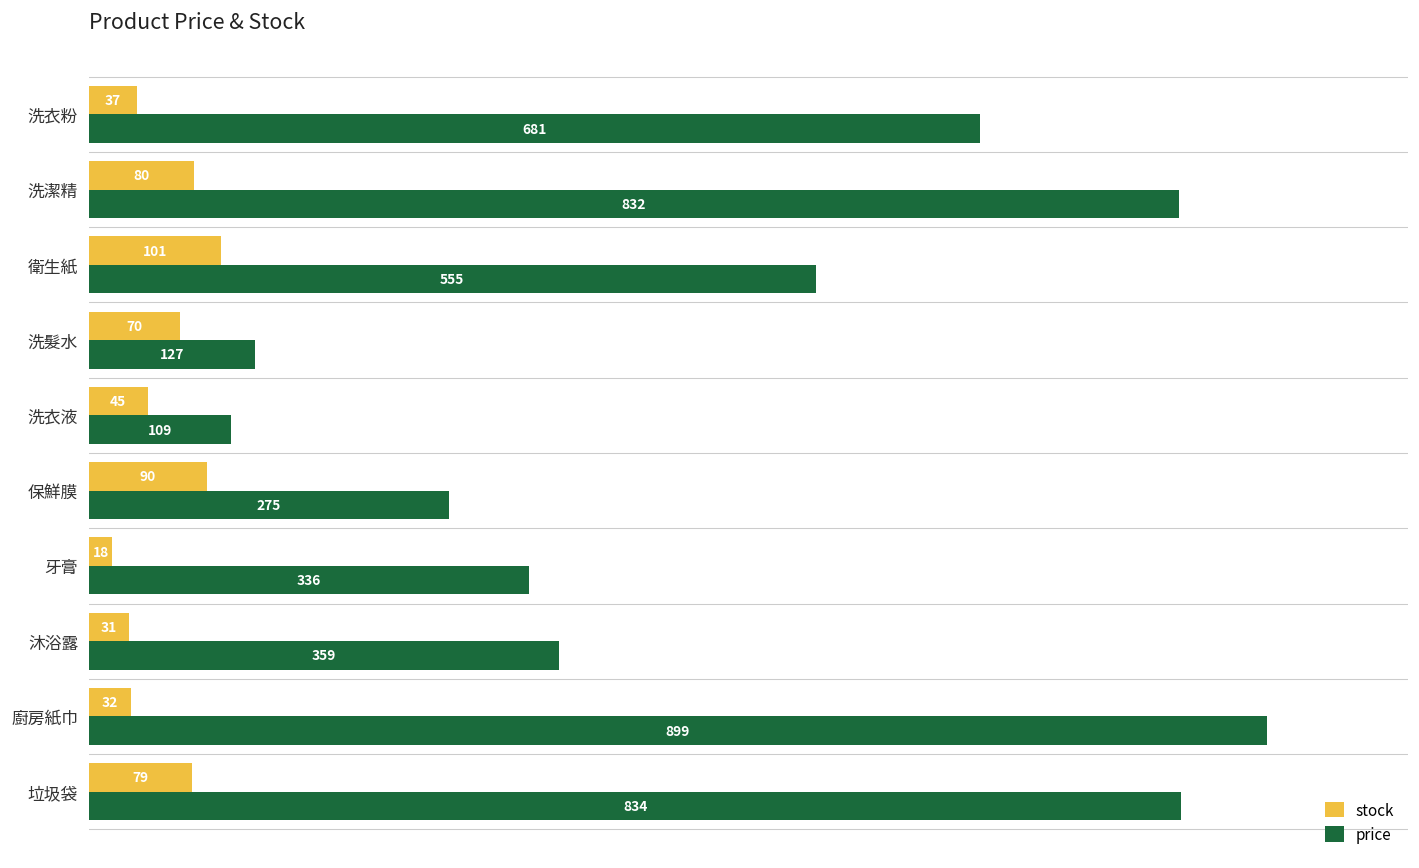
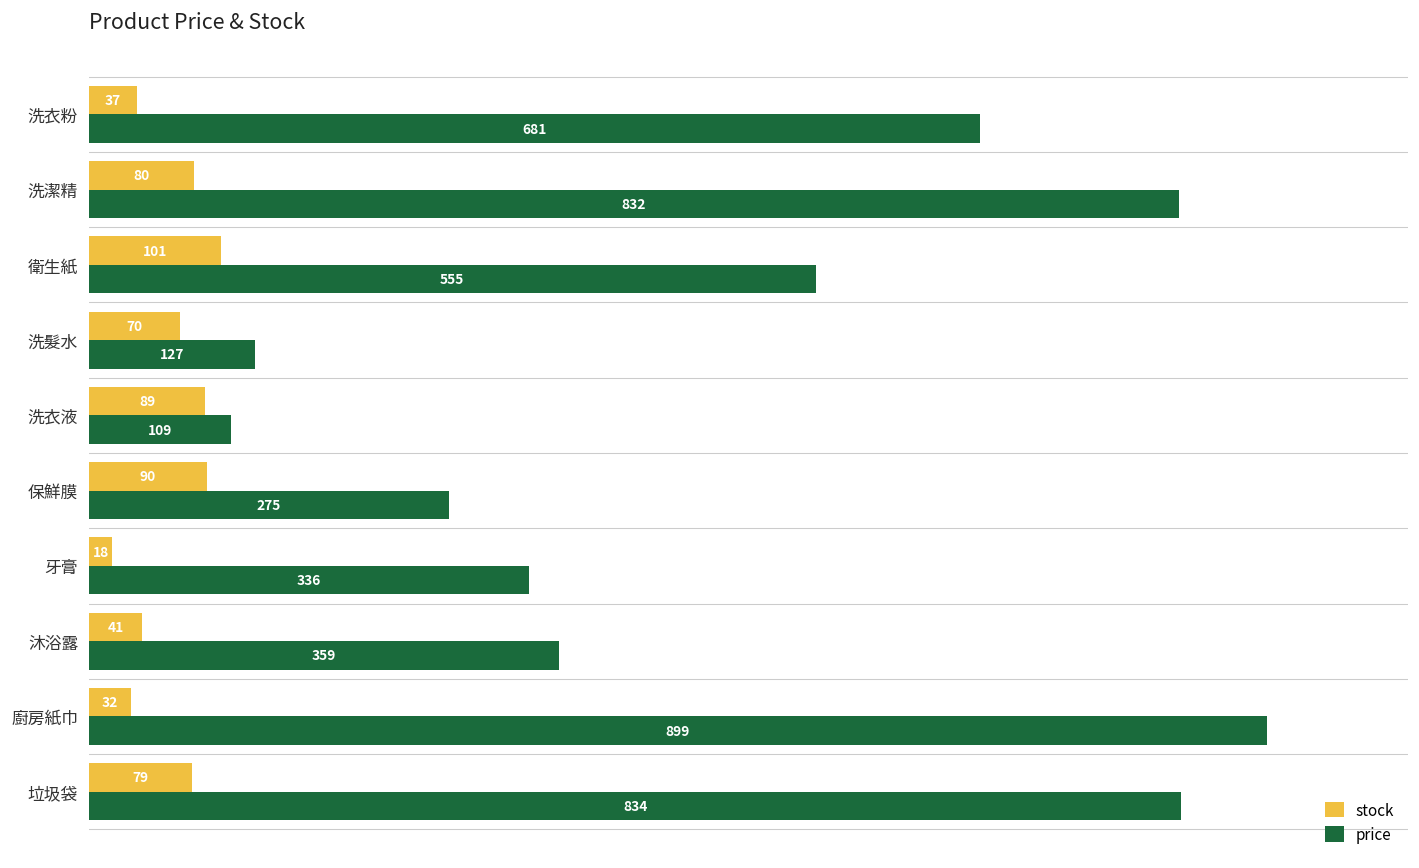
stock, 洗衣液: 45 -> 89
stock, 沐浴露: 31 -> 41
